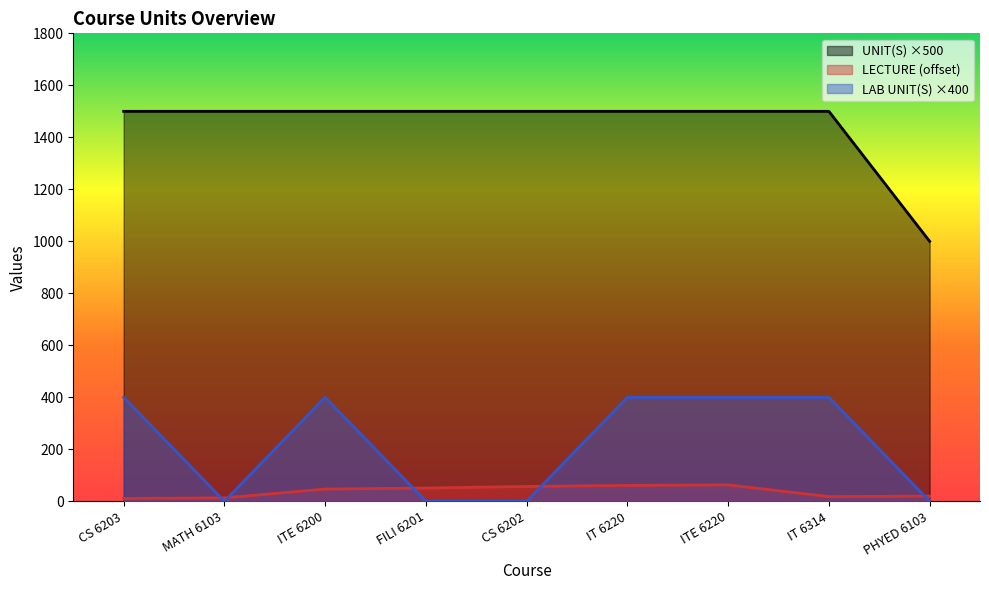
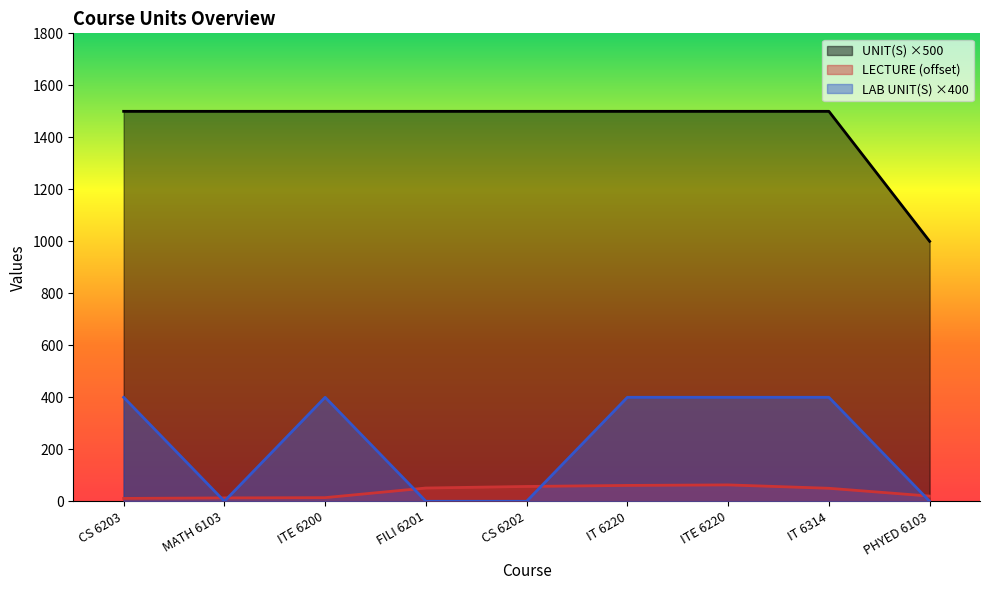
LECTURE (offset), ITE 6200: 50 -> 10
LECTURE (offset), IT 6314: 20 -> 50
